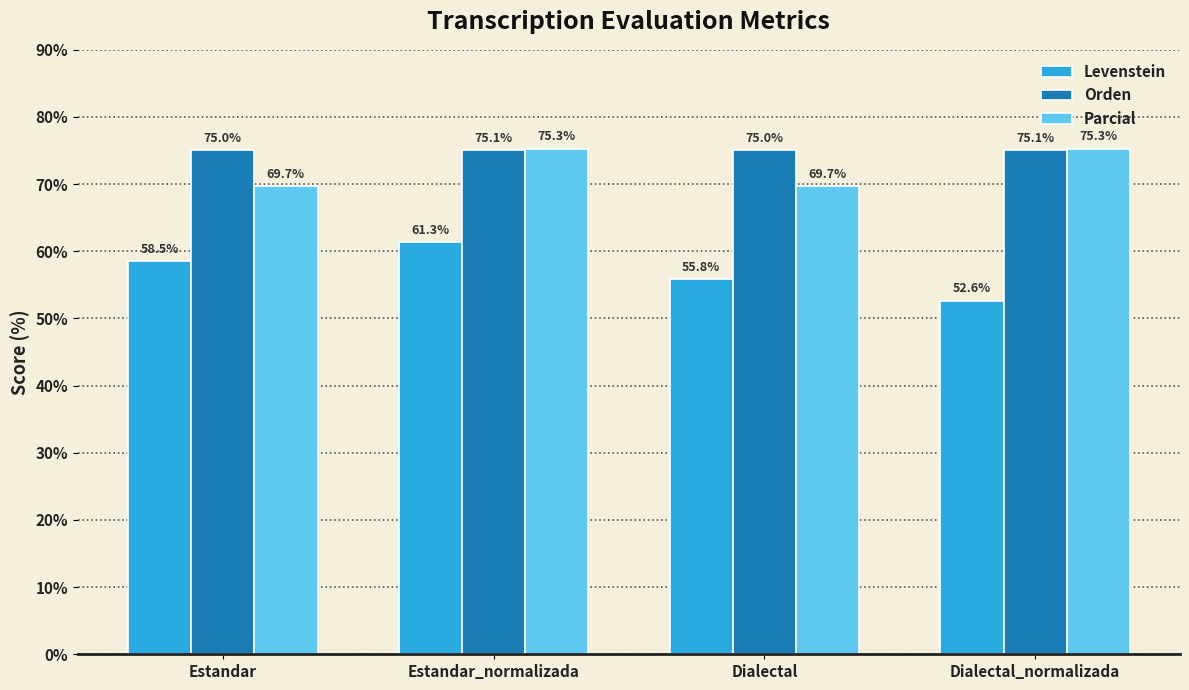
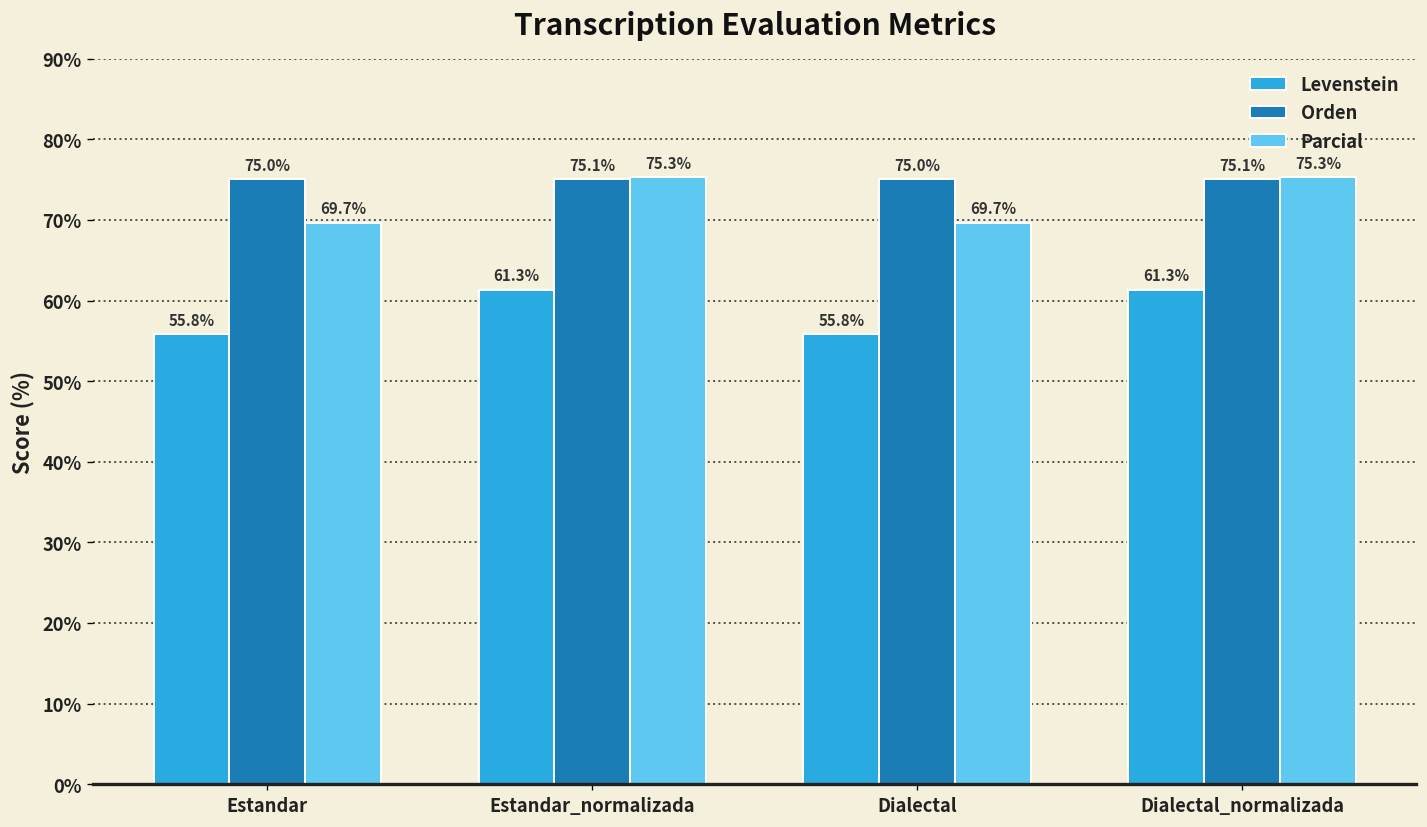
Levenstein, Estandar: 58.5% -> 55.8%
Levenstein, Dialectal_normalizada: 52.6% -> 61.3%
